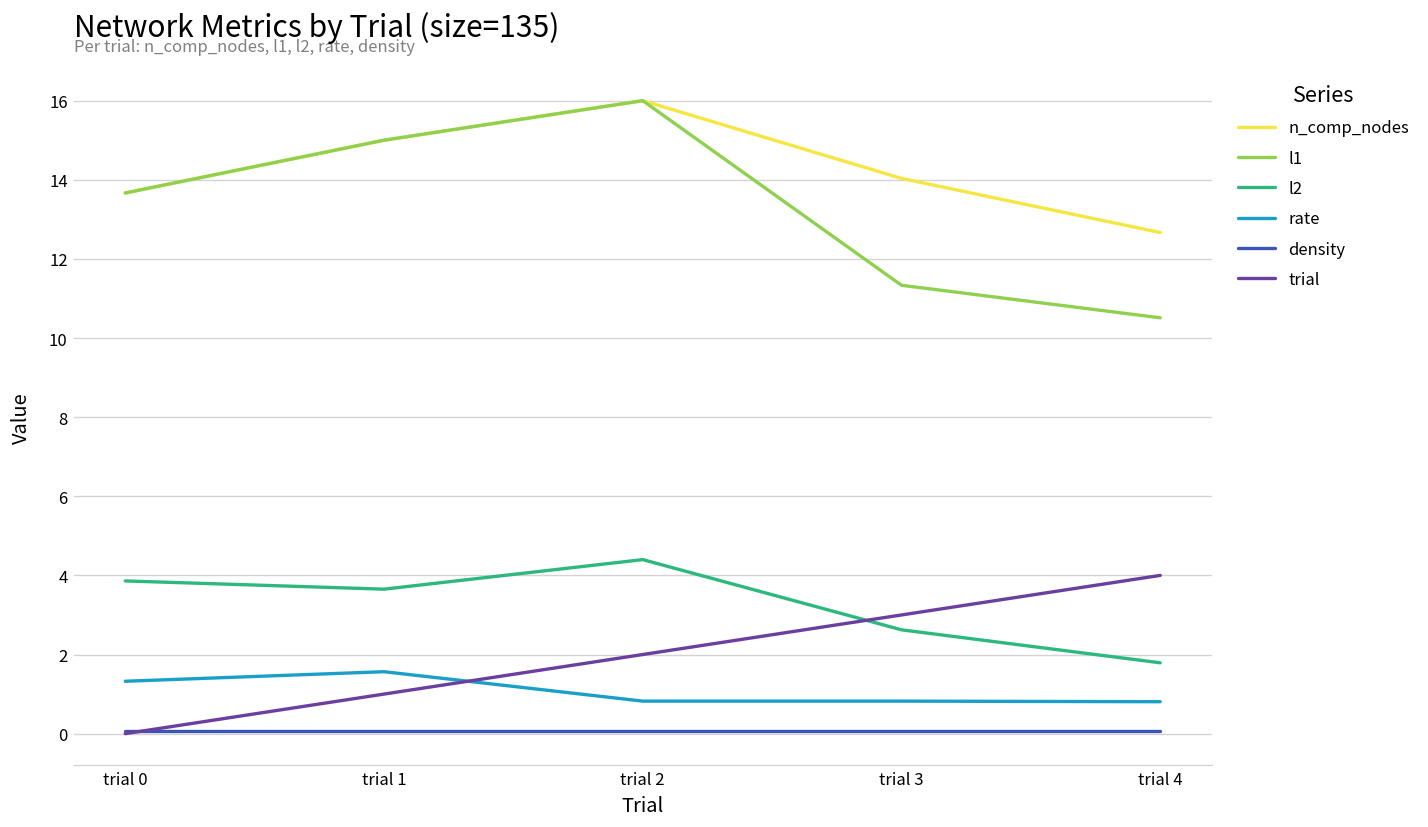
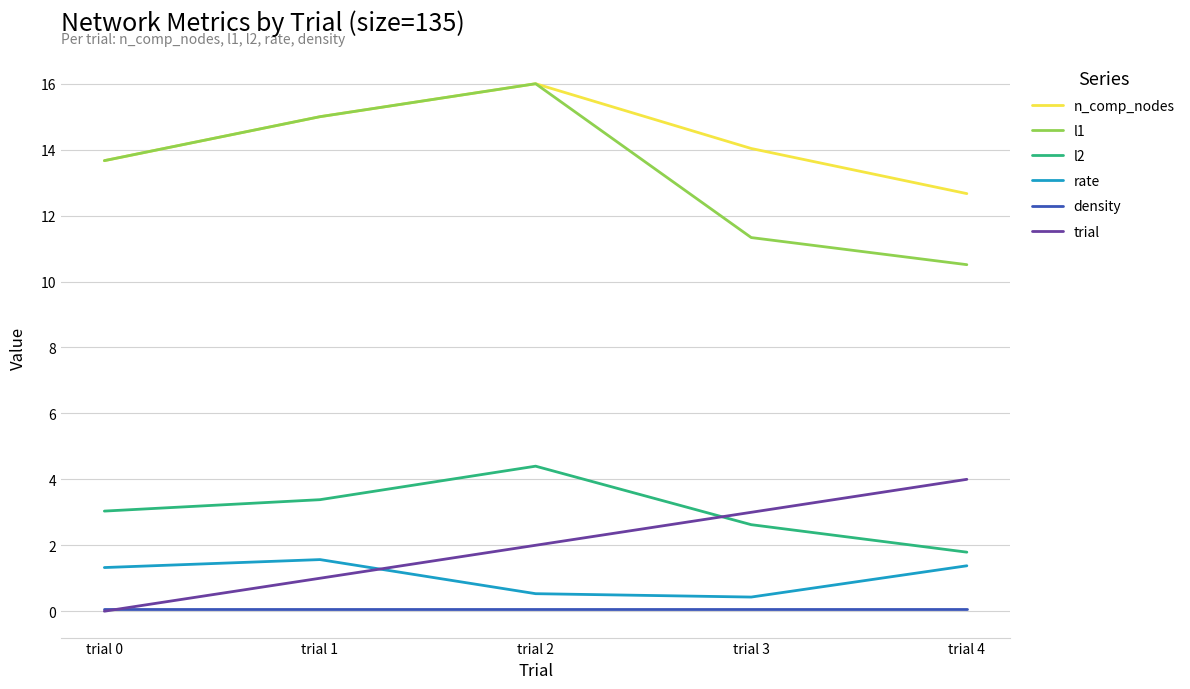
l2, trial 0: 3.9 -> 3.0
l2, trial 1: 3.7 -> 3.4
rate, trial 2: 0.8 -> 0.5
rate, trial 3: 0.8 -> 0.4
rate, trial 4: 0.8 -> 1.4
